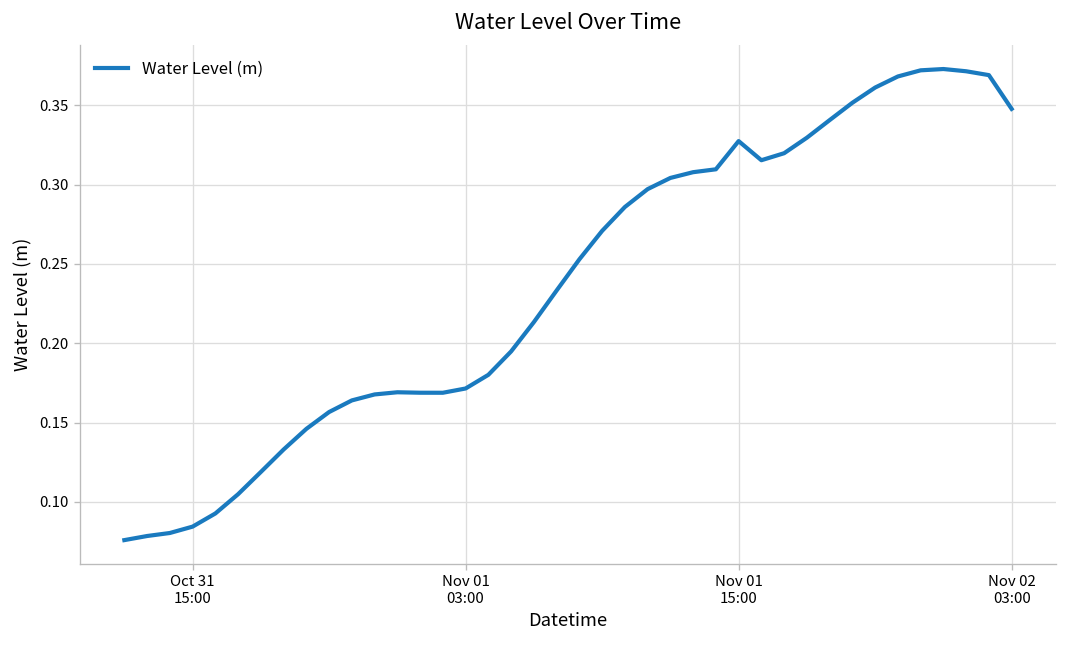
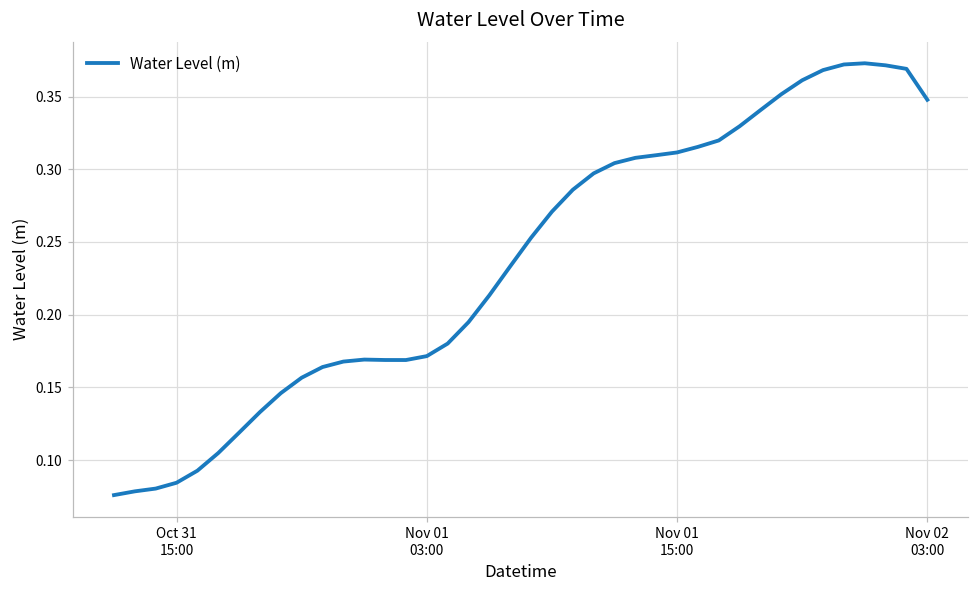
Nov 01 15:00: 0.327 -> 0.312
